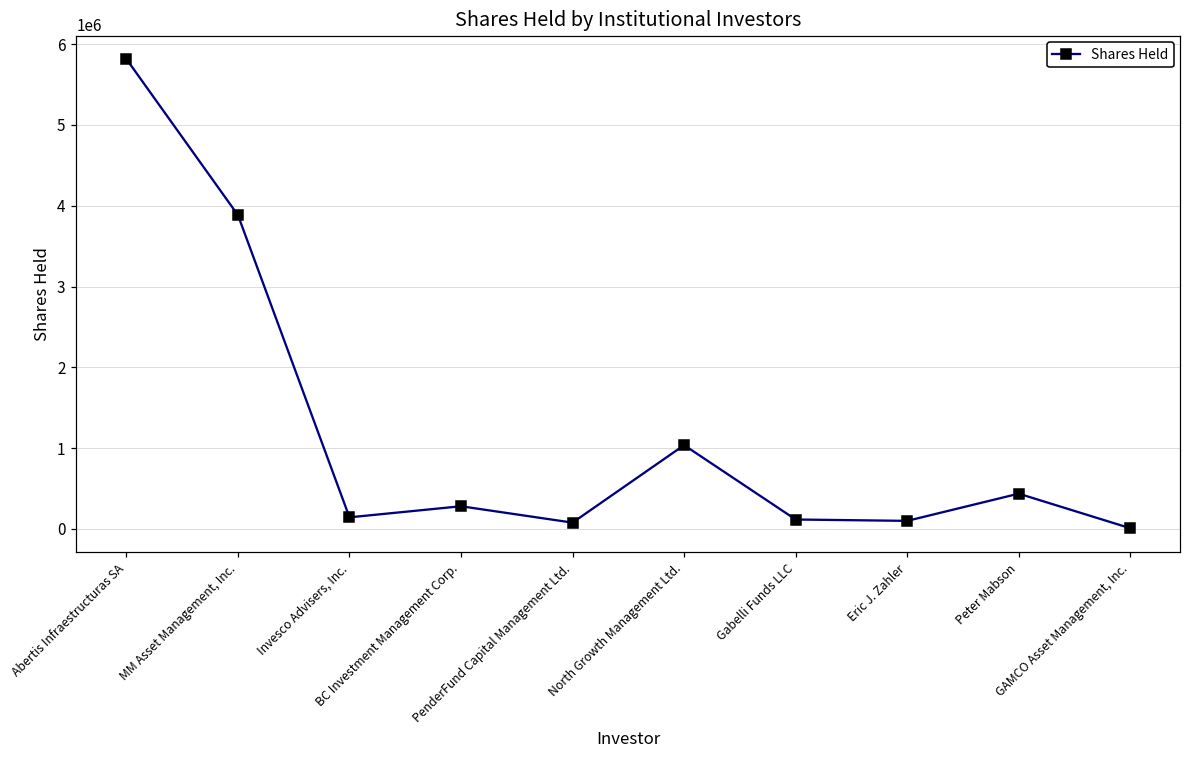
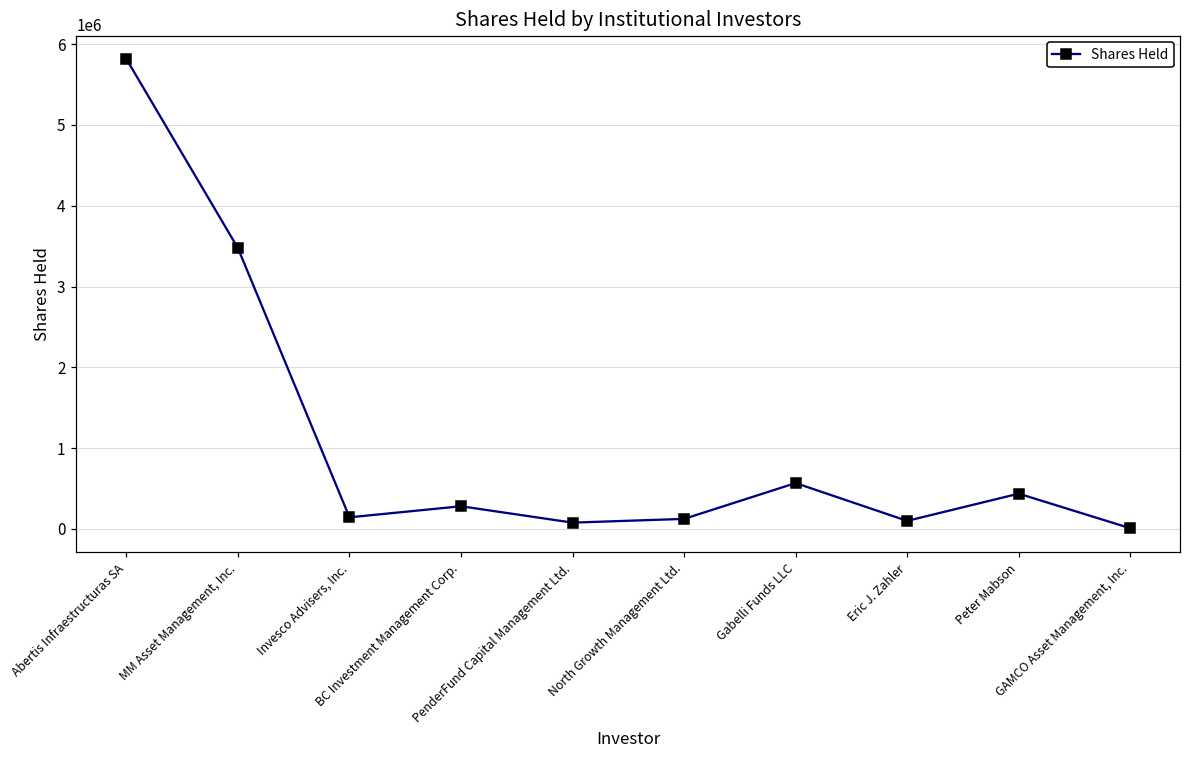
MM Asset Management, Inc.: 3900000 -> 3500000
North Growth Management Ltd.: 1000000 -> 100000
Gabelli Funds LLC: 100000 -> 600000
